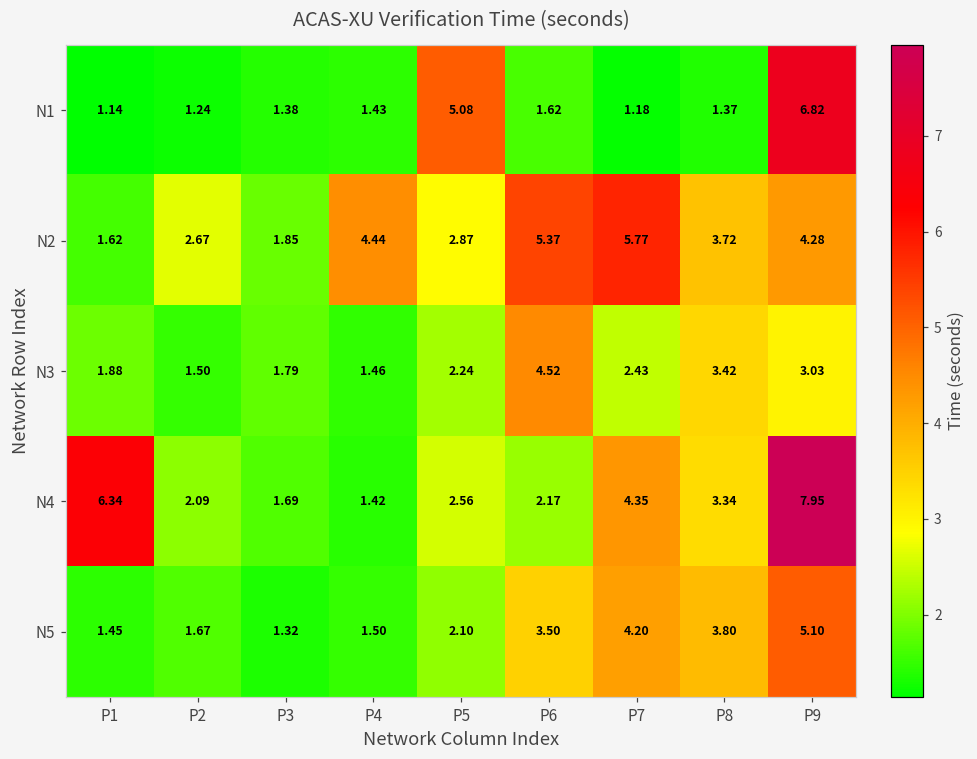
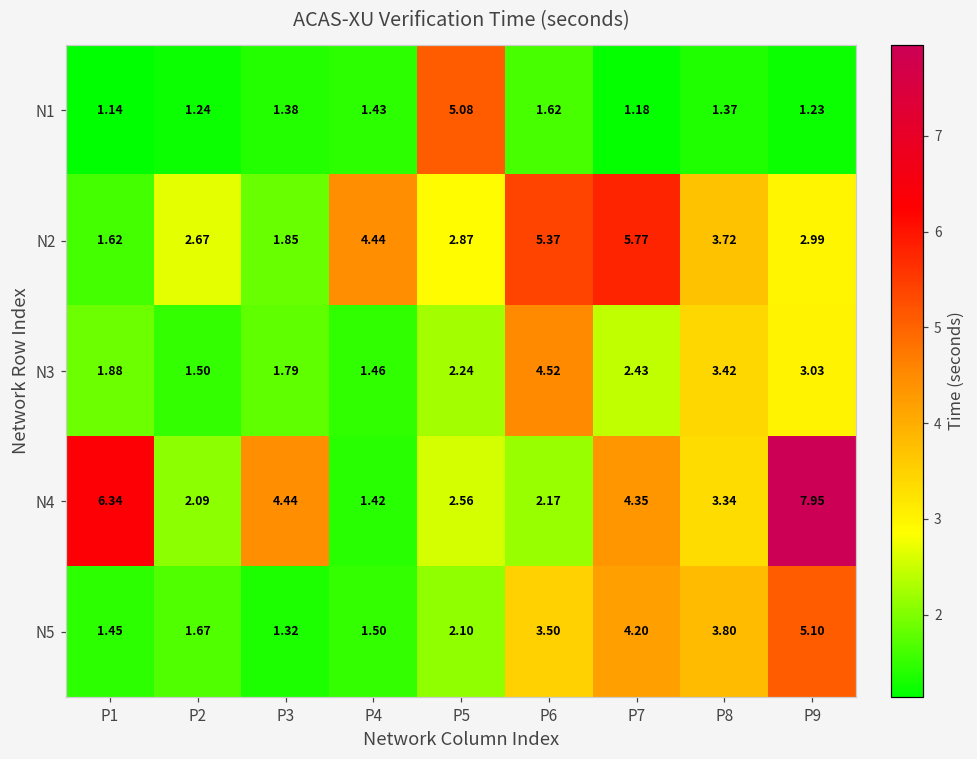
N1, P9: 6.82 -> 1.23
N2, P9: 4.28 -> 2.99
N4, P3: 1.69 -> 4.44
